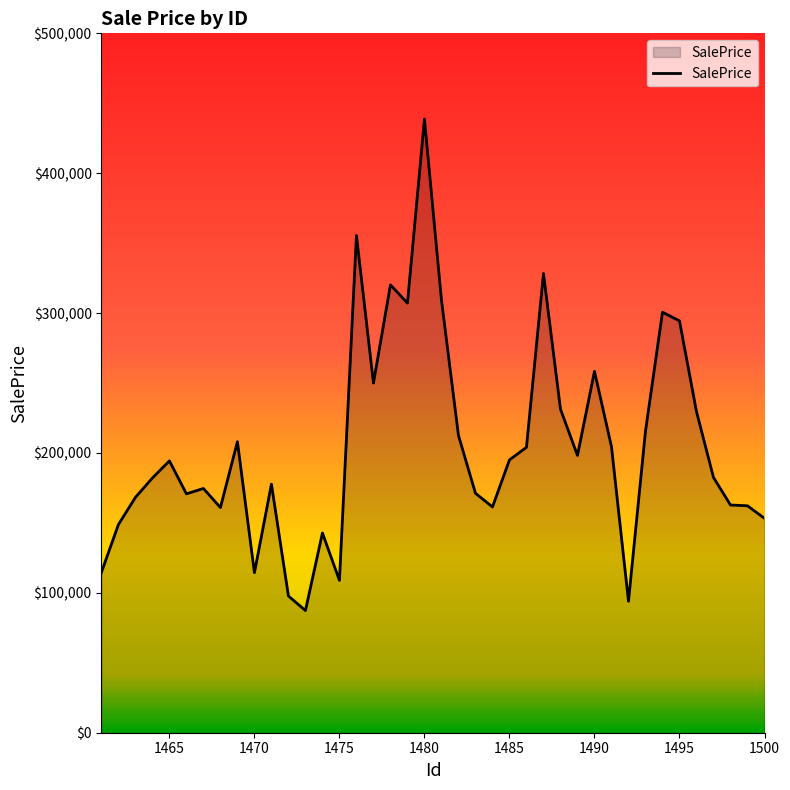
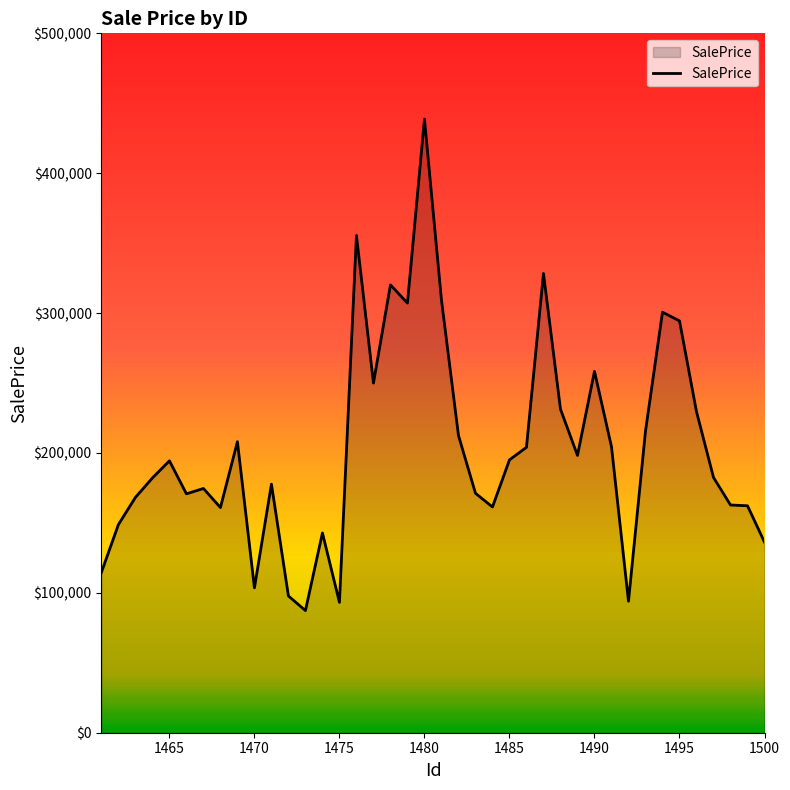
1470: $114,000 -> $104,000
1475: $109,000 -> $93,000
1500: $153,000 -> $136,000
